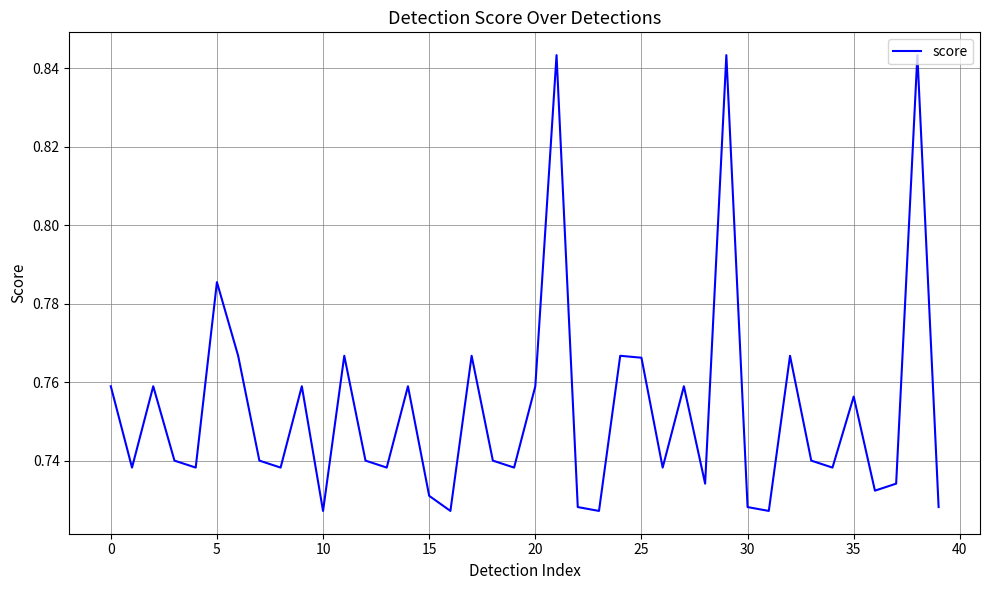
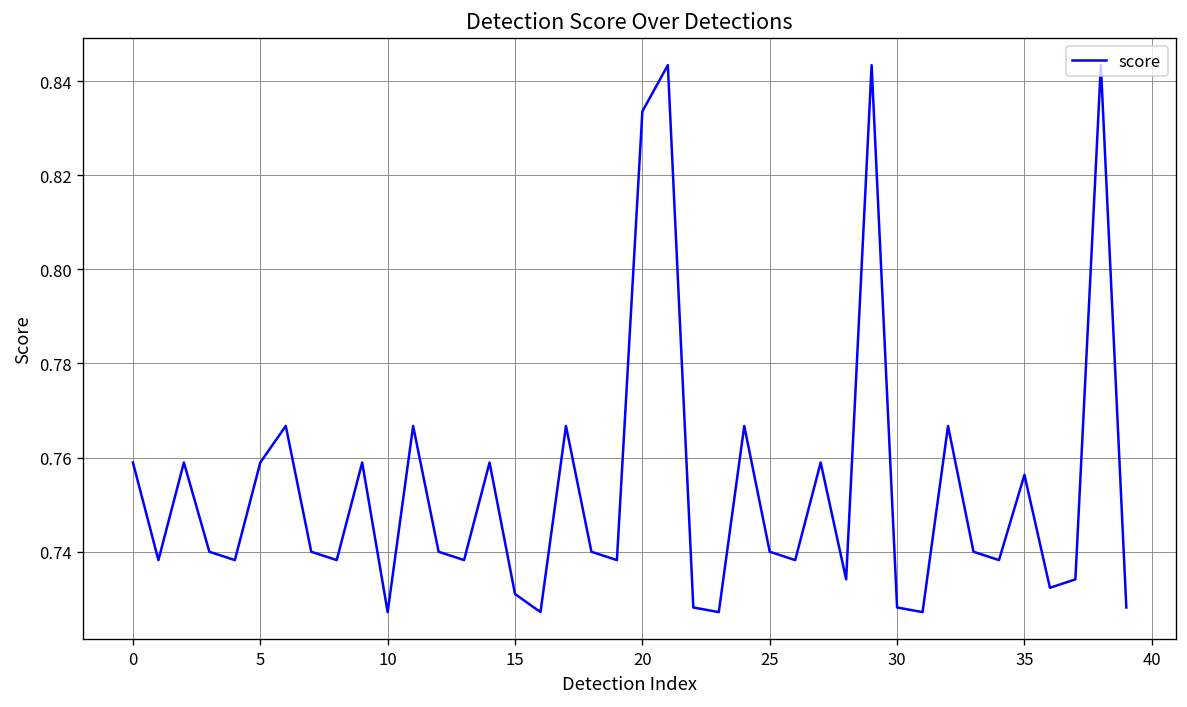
5: 0.786 -> 0.759
20: 0.759 -> 0.834
25: 0.766 -> 0.740
